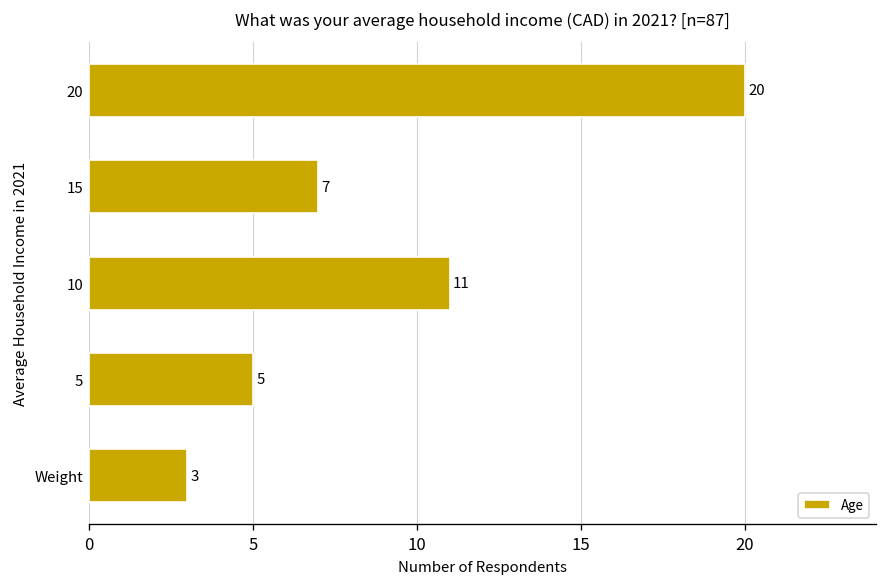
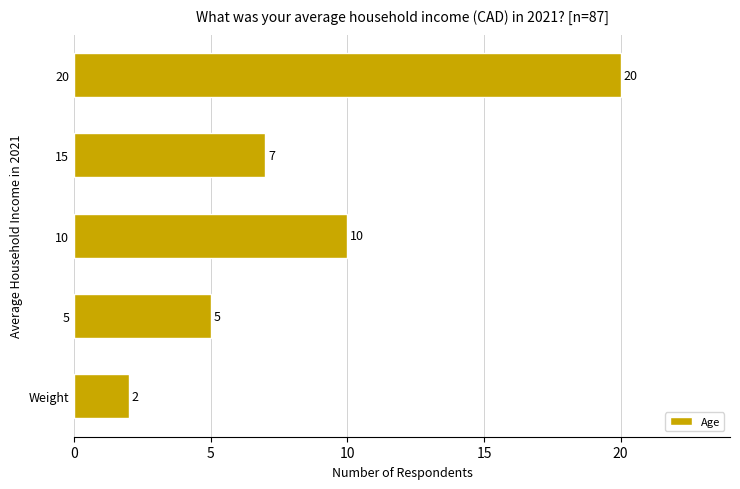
10: 11 -> 10
Weight: 3 -> 2
